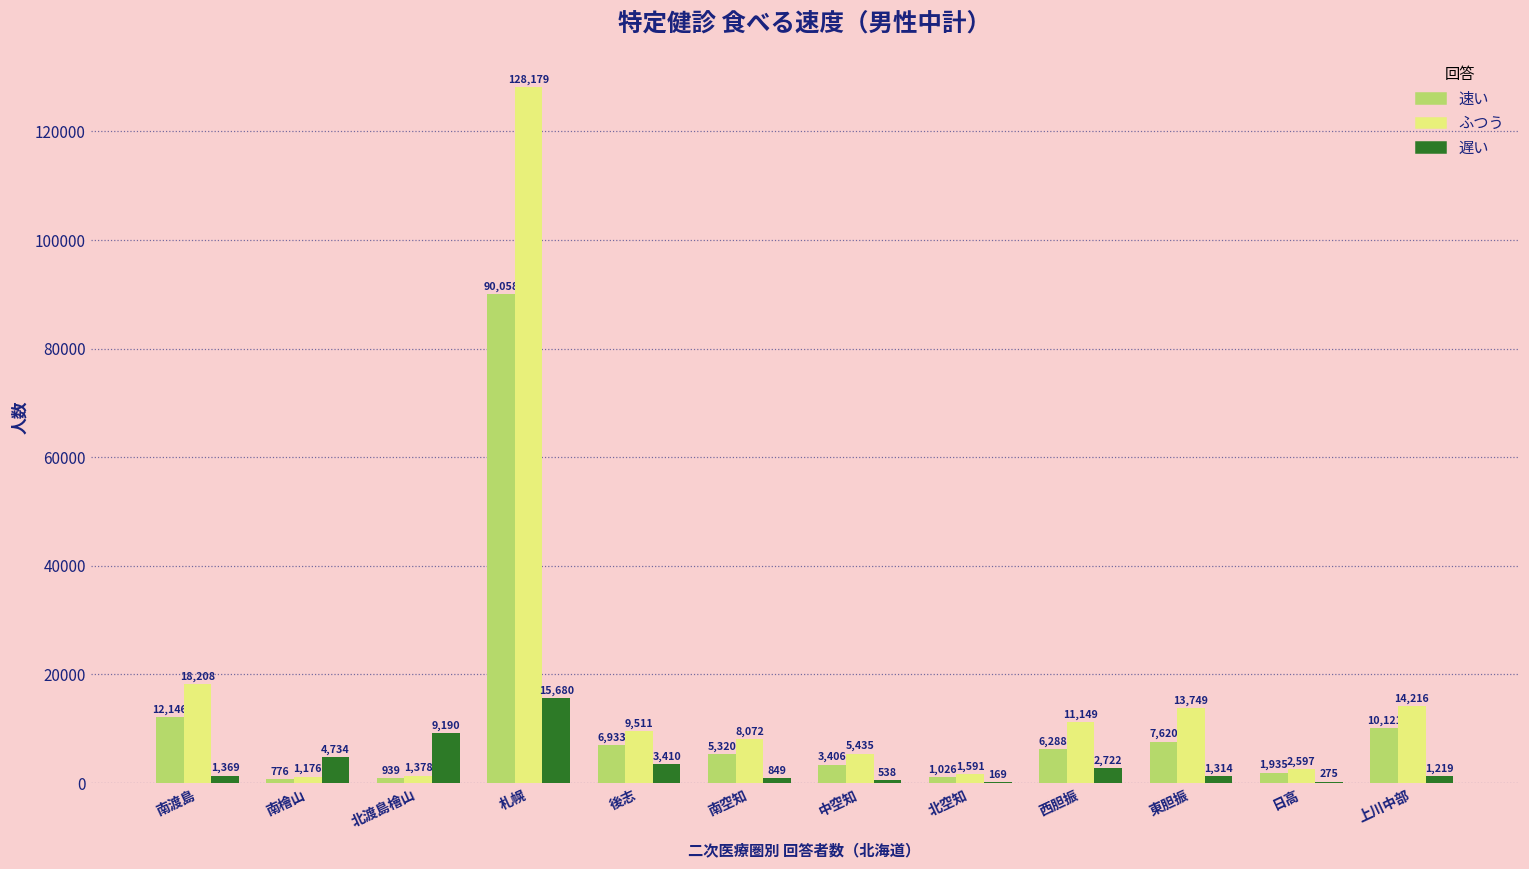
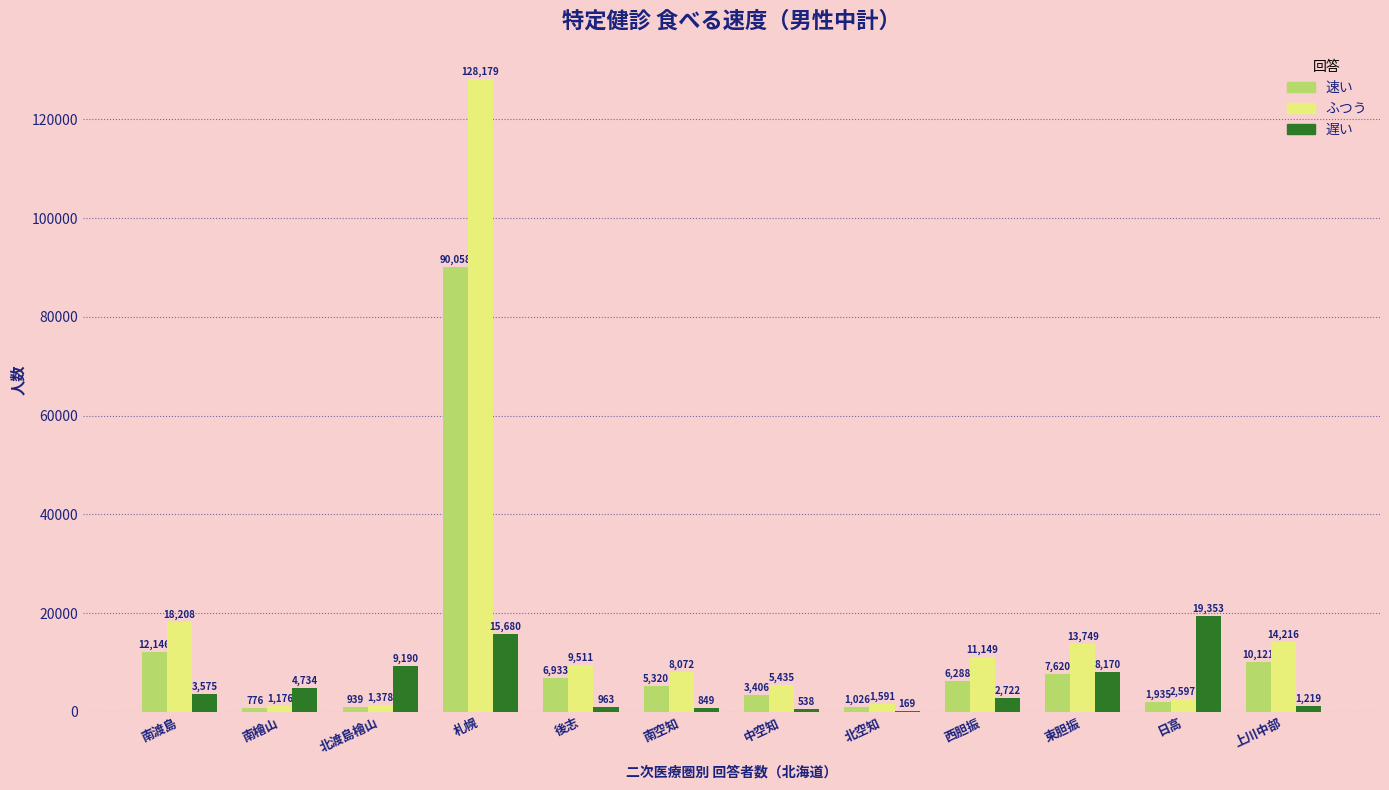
遅い, 南渡島: 1,369 -> 3,575
遅い, 後志: 3,410 -> 963
遅い, 東胆振: 1,314 -> 8,170
遅い, 日高: 275 -> 19,353
